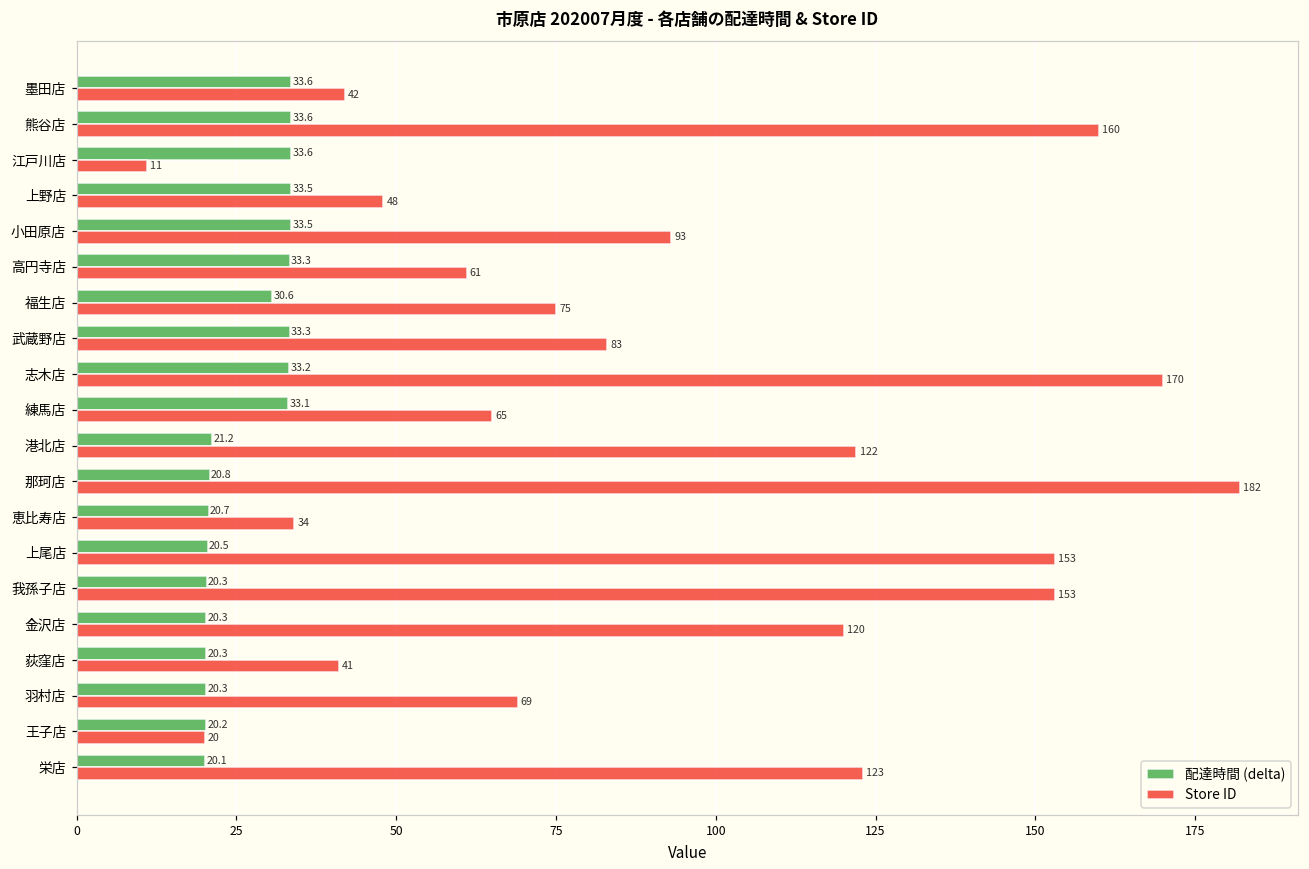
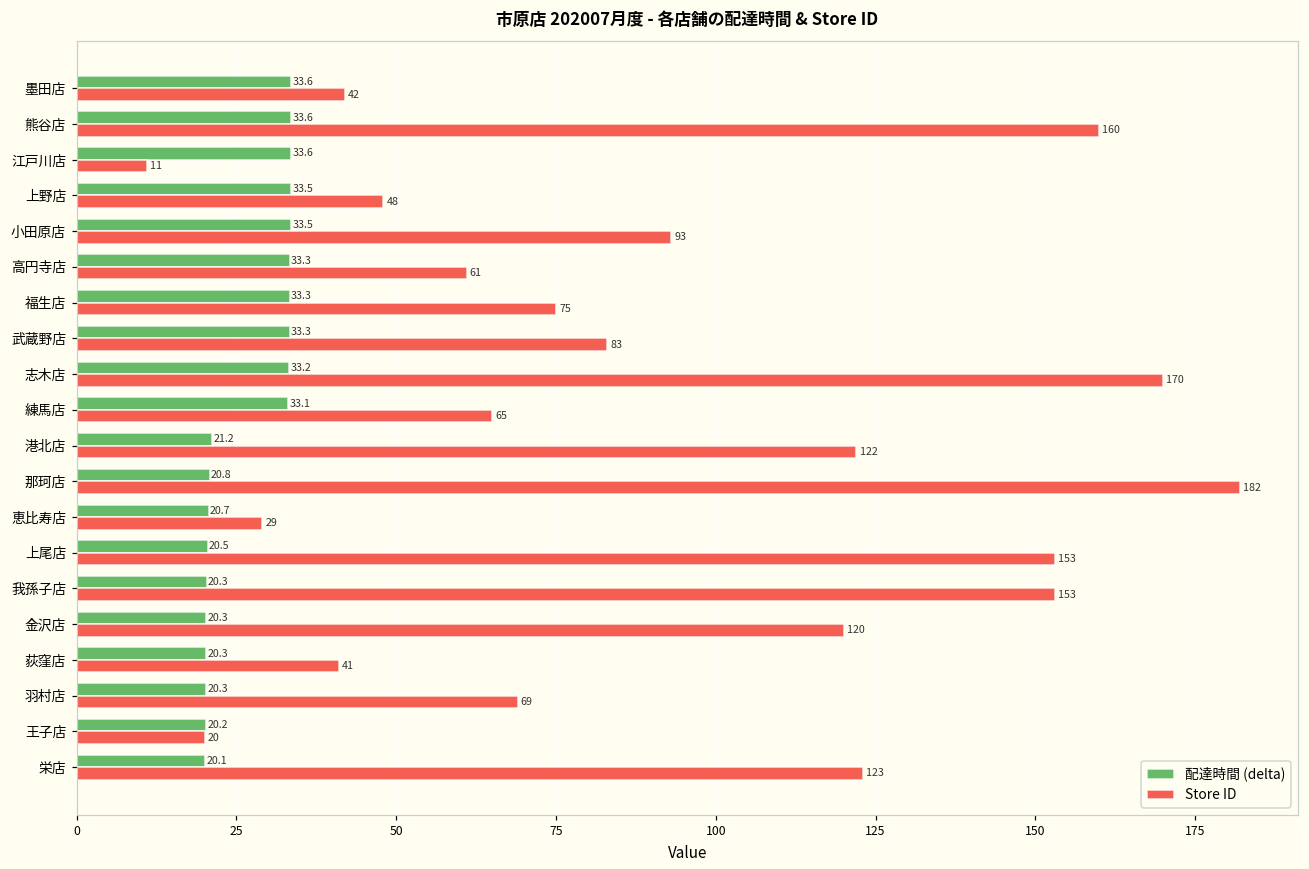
配達時間 (delta), 福生店: 30.6 -> 33.3
Store ID, 恵比寿店: 34 -> 29
